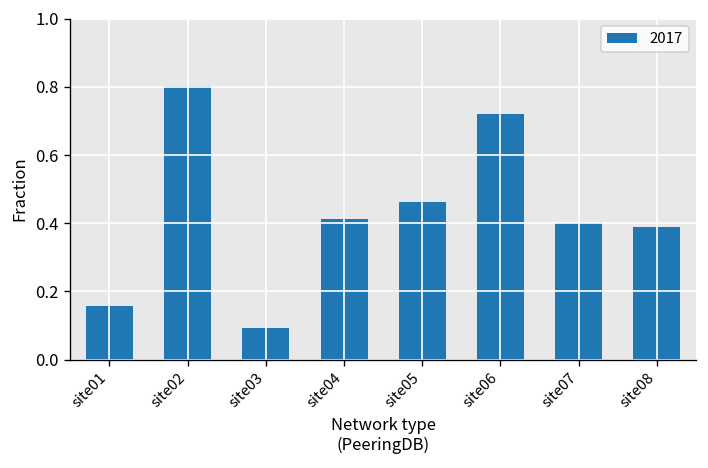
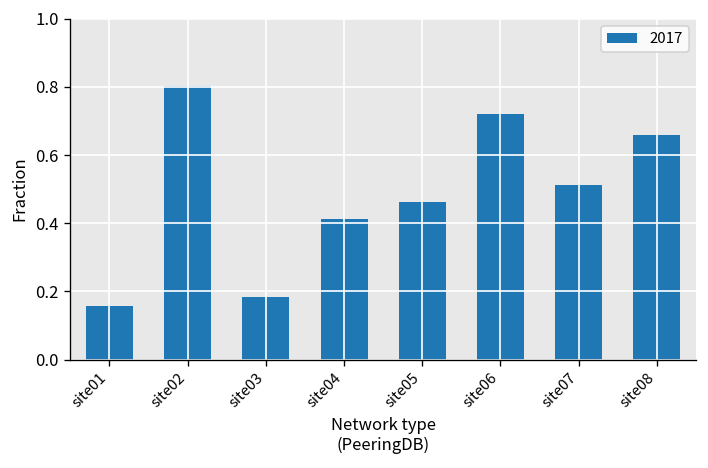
site03: 0.09 -> 0.18
site07: 0.40 -> 0.51
site08: 0.39 -> 0.66
